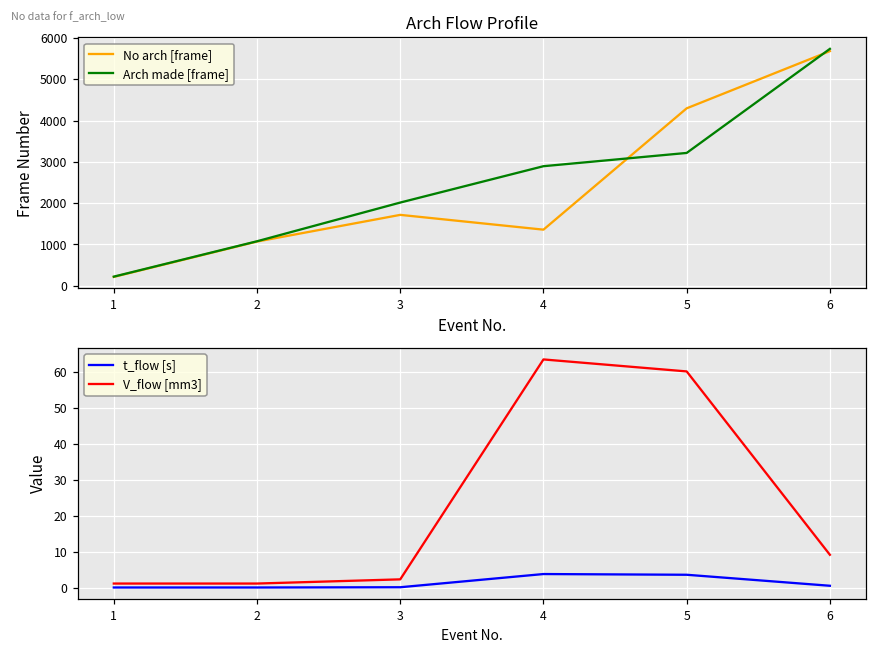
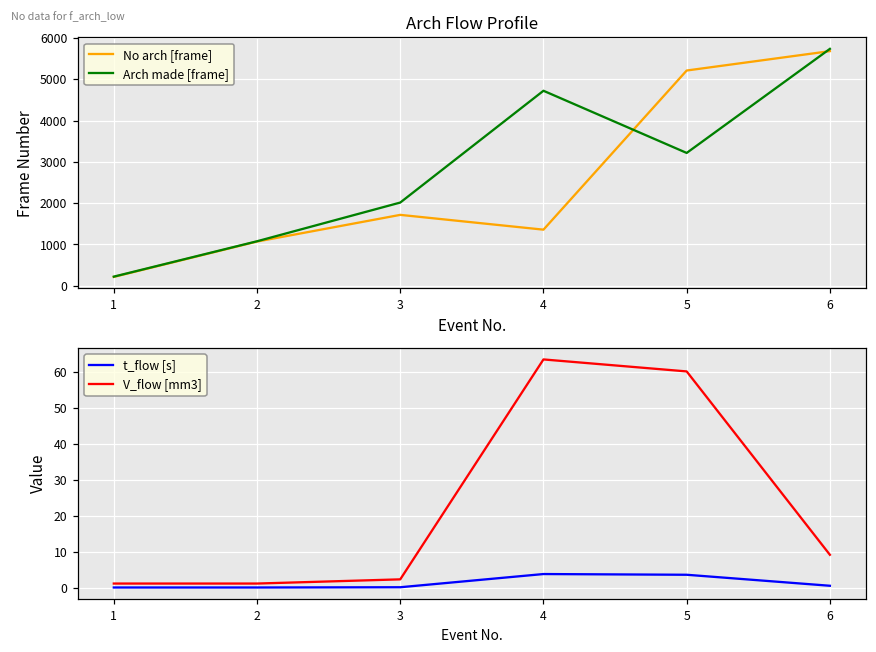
Arch Flow Profile, Arch made [frame], 4: 2900 -> 4700
Arch Flow Profile, No arch [frame], 5: 4300 -> 5200
